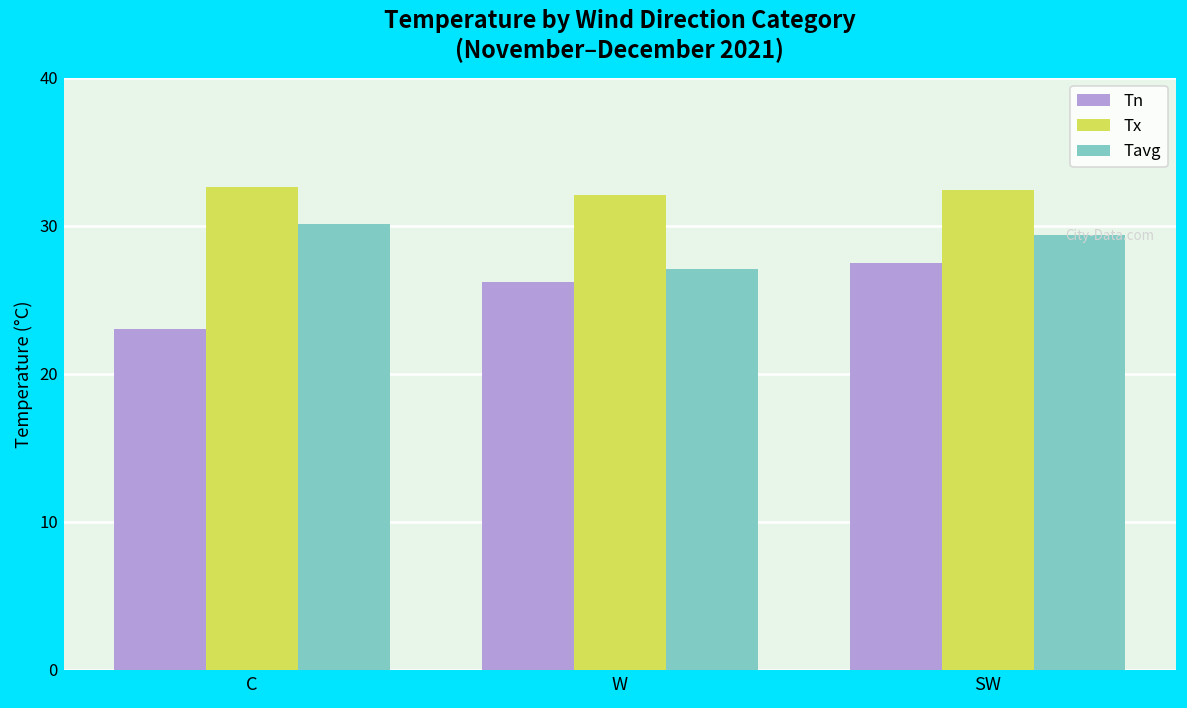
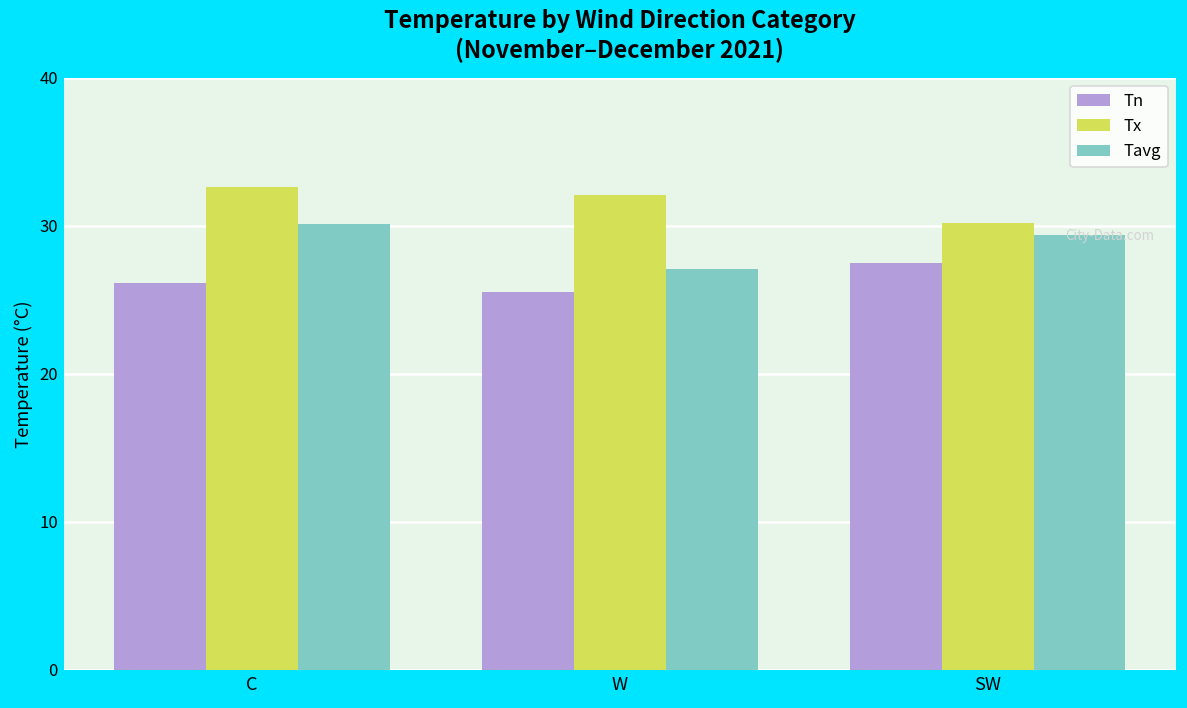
Tn, C: 23.0 -> 26.1
Tn, W: 26.2 -> 25.5
Tx, SW: 32.4 -> 30.2
